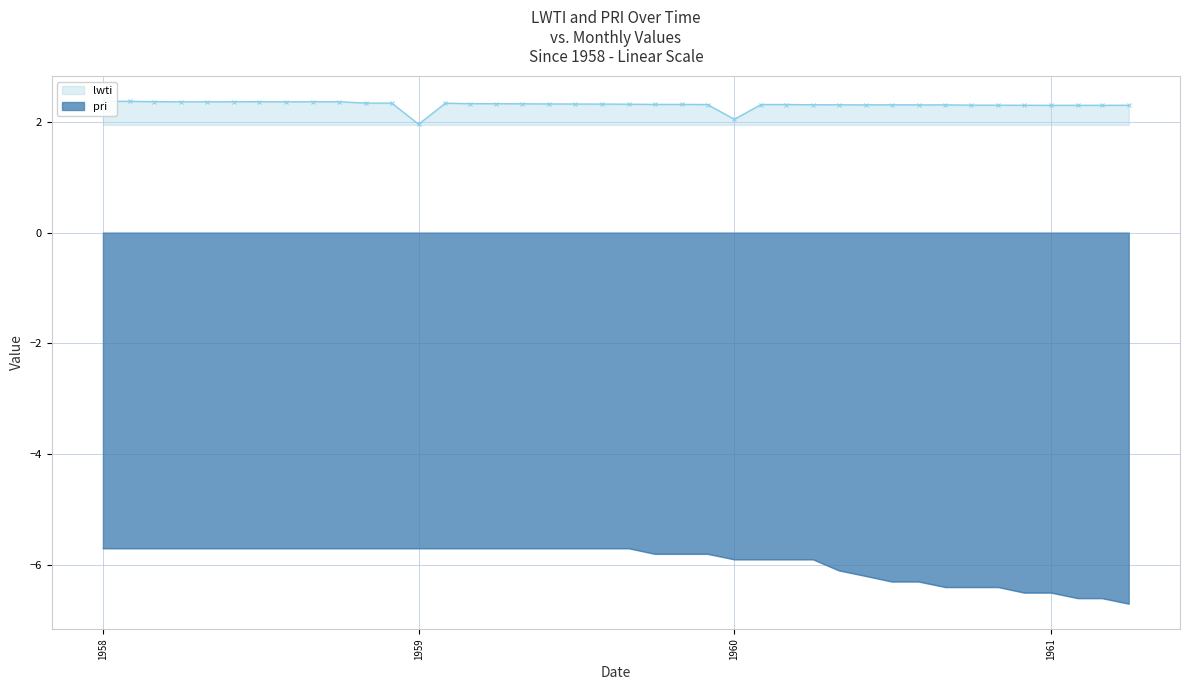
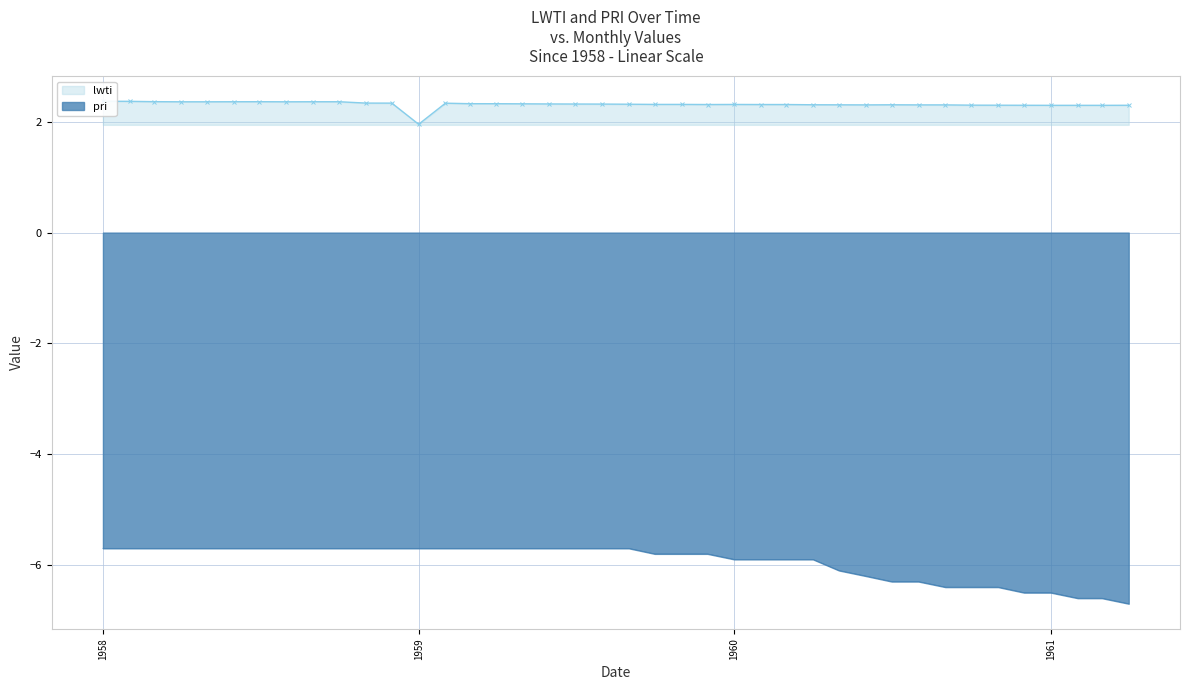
lwti, 1960: 2.0 -> 2.3
